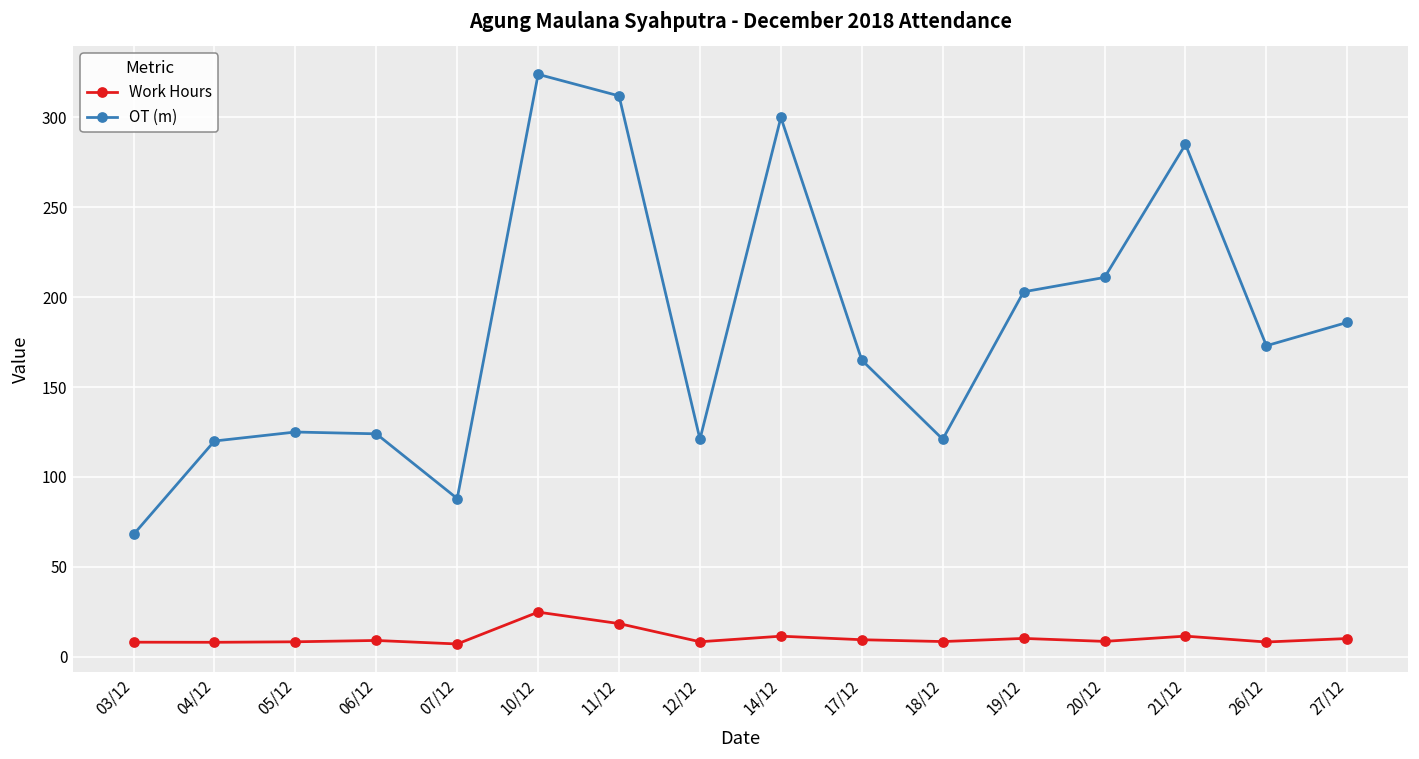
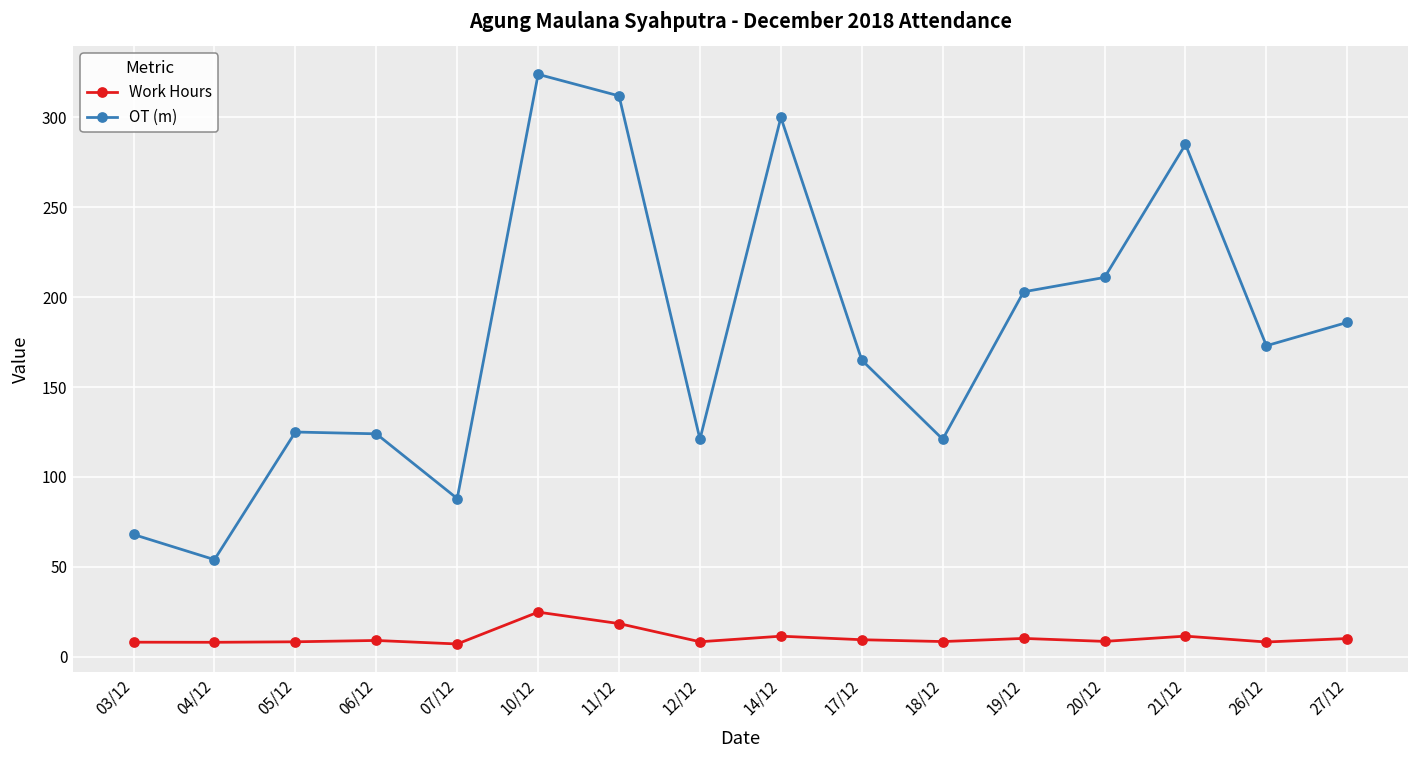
OT (m), 04/12: 120 -> 54
